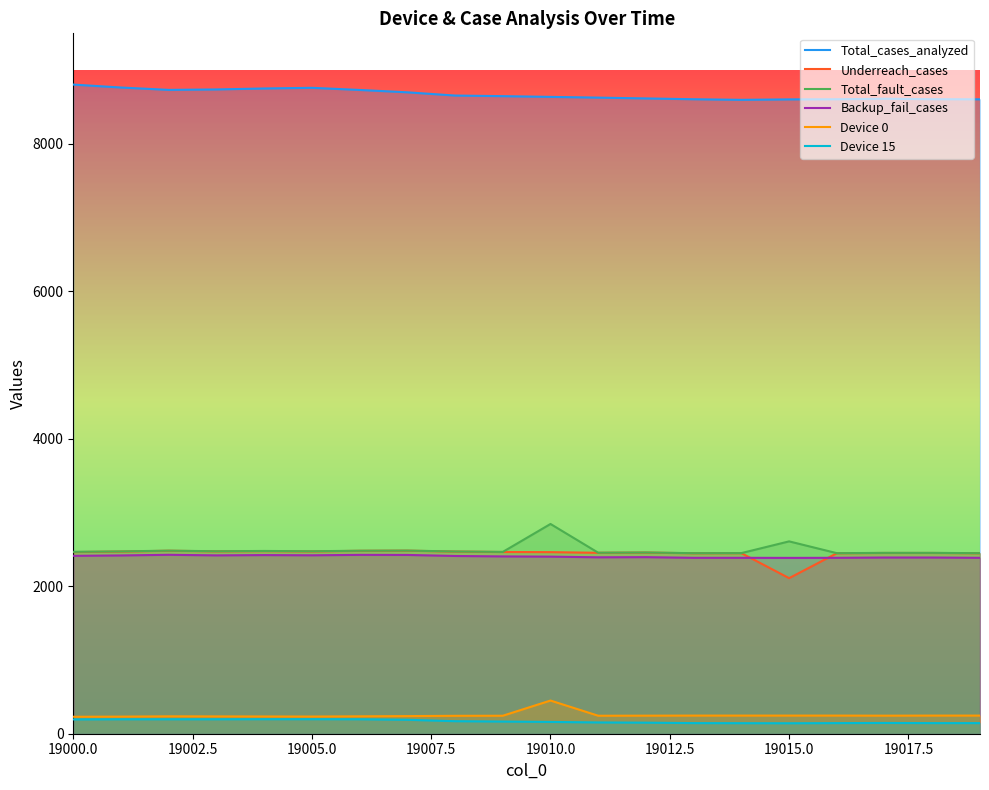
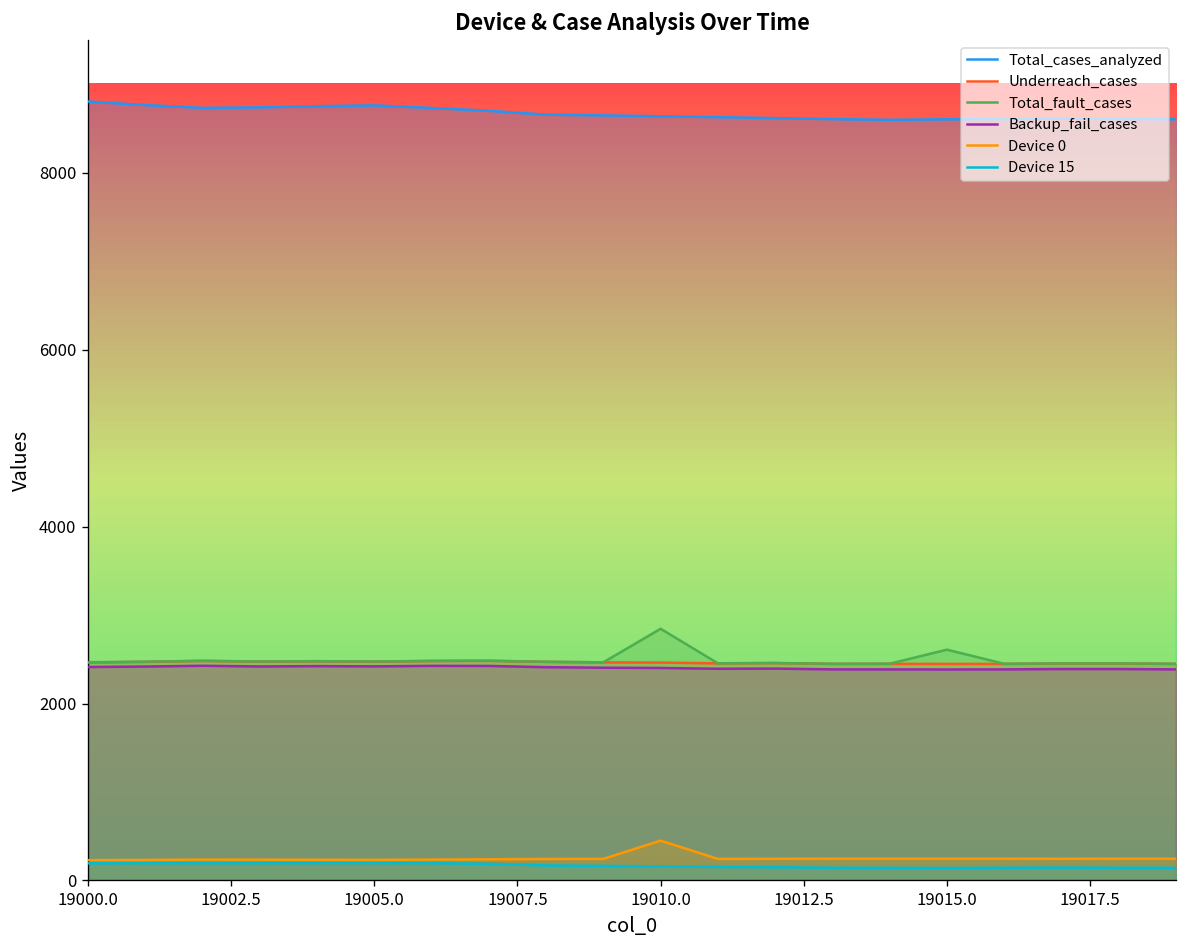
Underreach_cases, 19015.0: 2100 -> 2400
